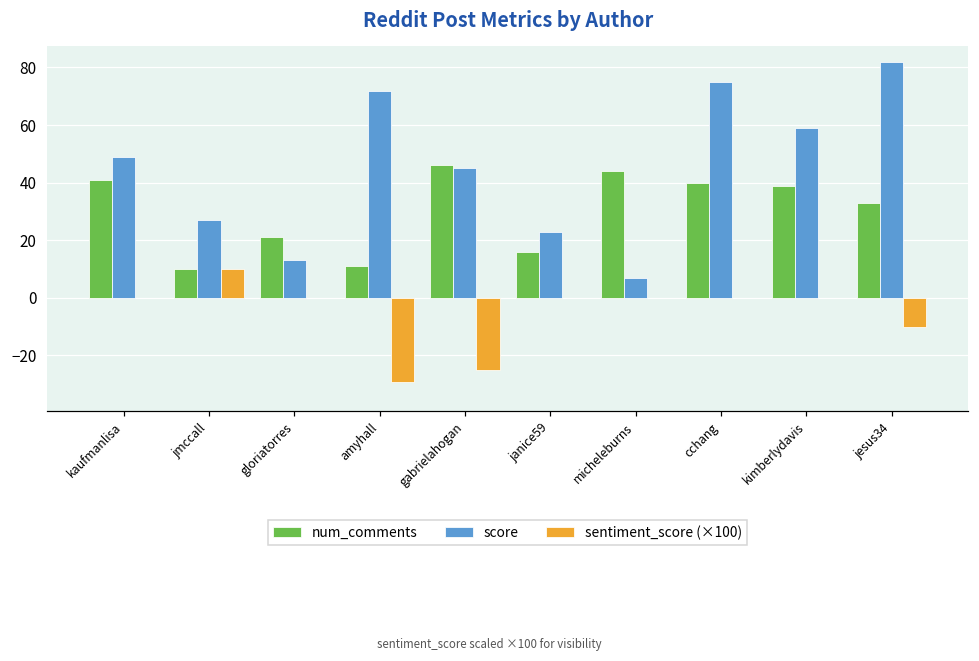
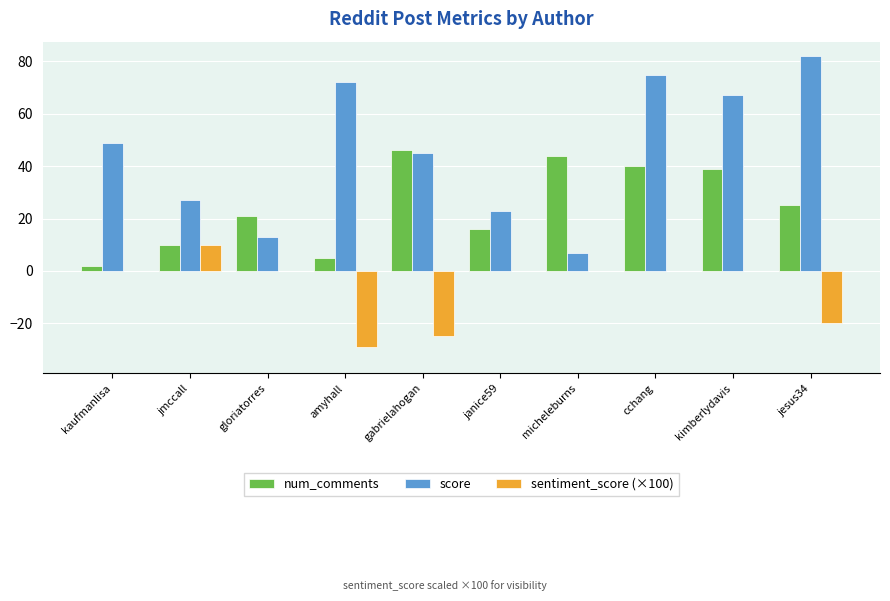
num_comments, kaufmanlisa: 41 -> 2
num_comments, amyhall: 11 -> 5
score, kimberlydavis: 59 -> 67
num_comments, jesus34: 33 -> 25
sentiment_score (×100), jesus34: -10 -> -20
